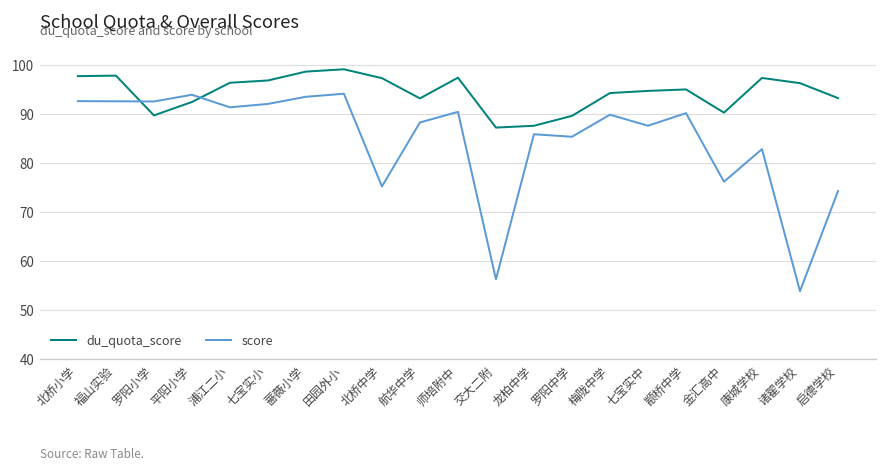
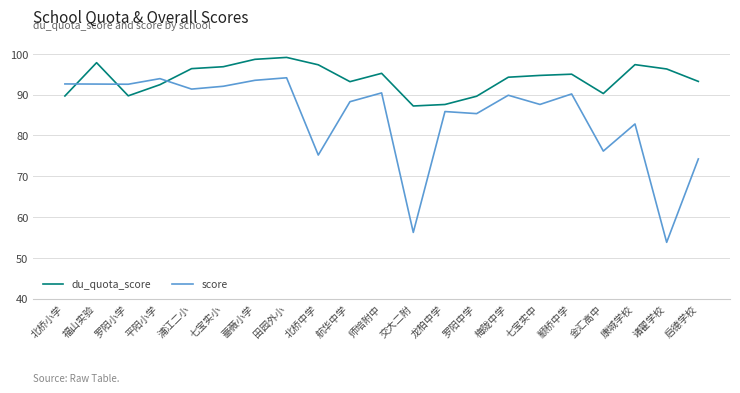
du_quota_score, 北桥小学: 98 -> 90
du_quota_score, 师培附中: 97 -> 95
